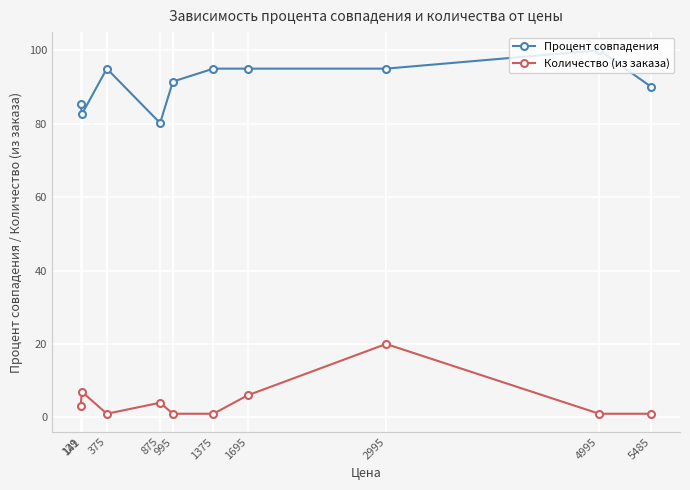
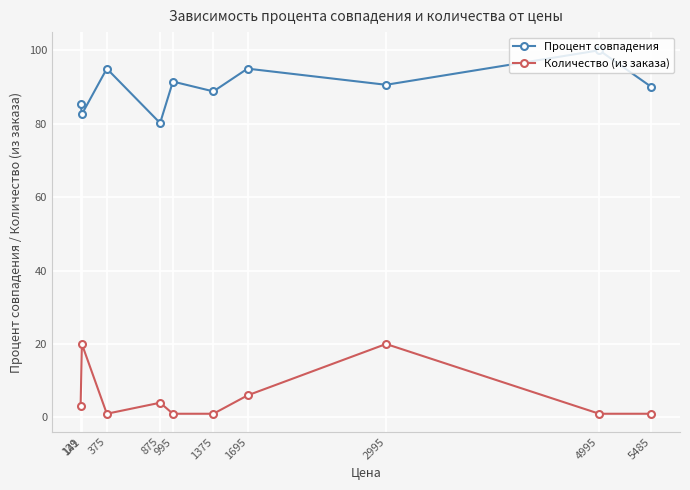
Количество (из заказа), 141: 7 -> 20
Процент совпадения, 1375: 95 -> 89
Процент совпадения, 2995: 95 -> 91
